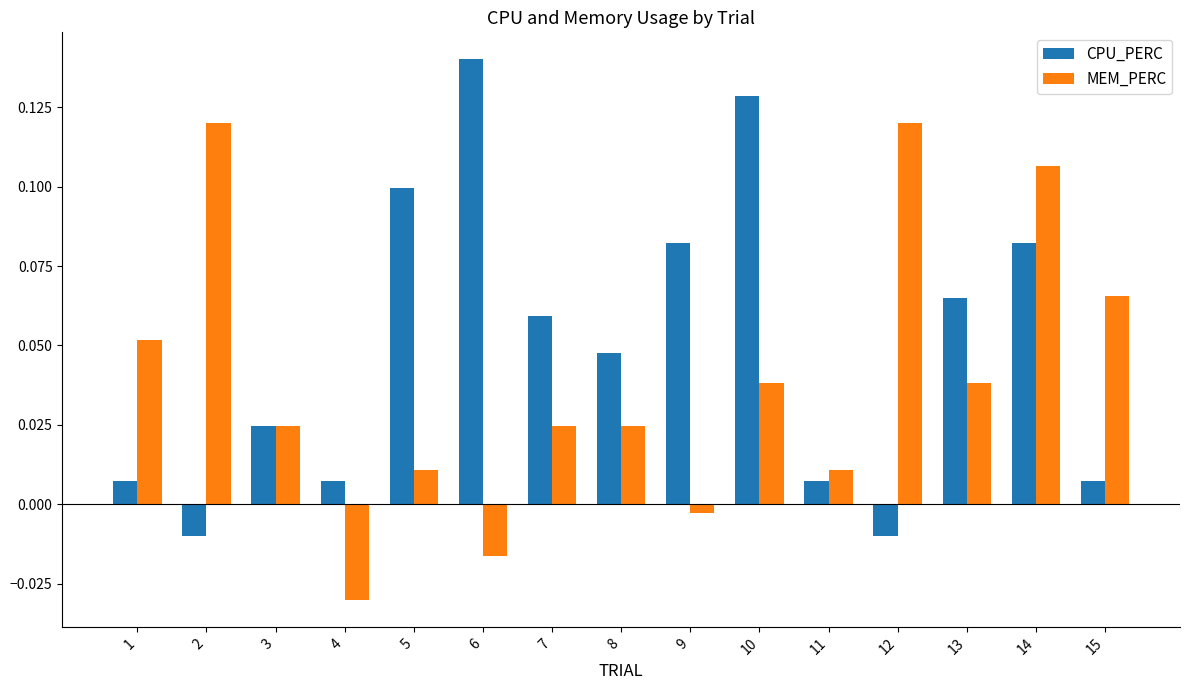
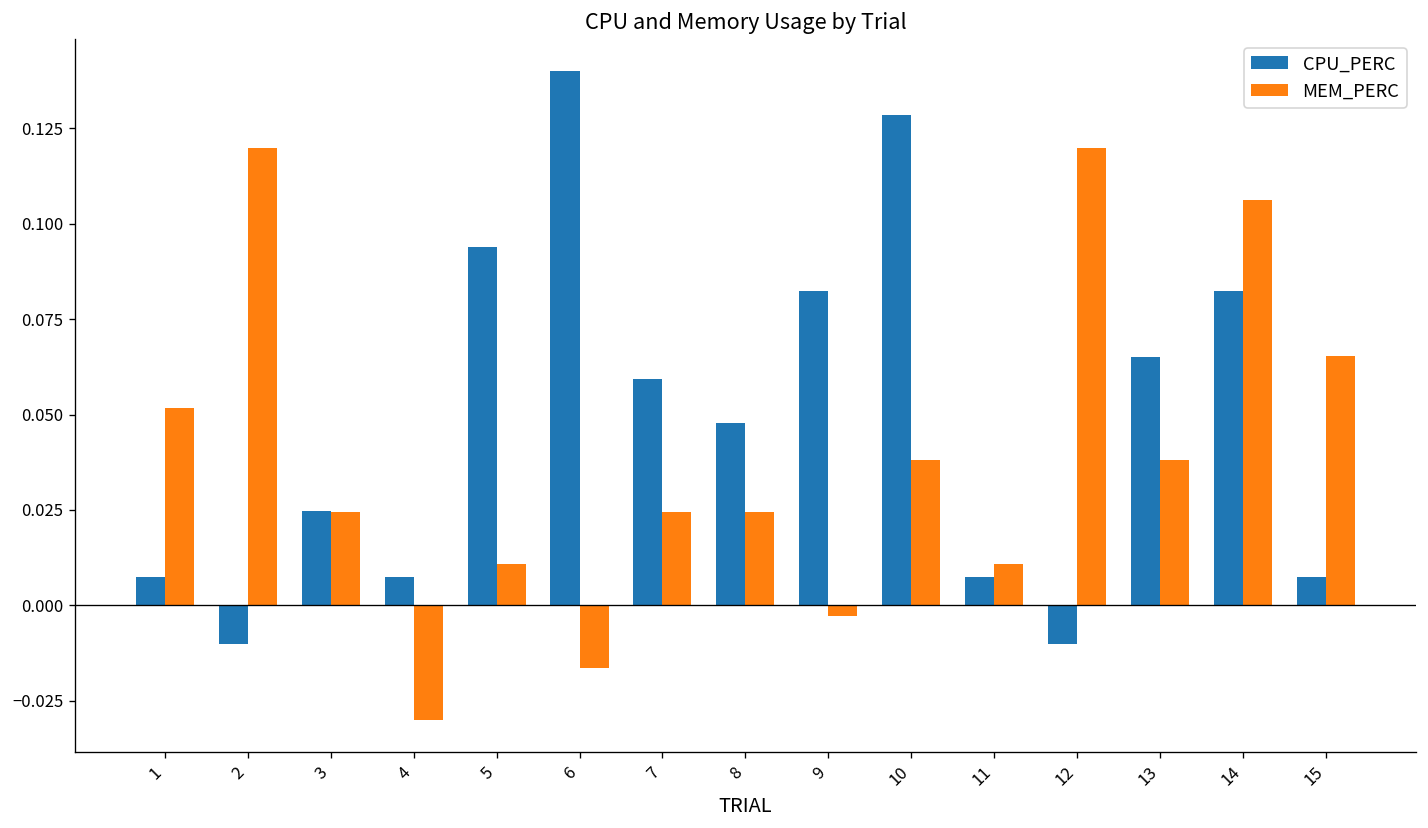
CPU_PERC, 5: 0.100 -> 0.094
